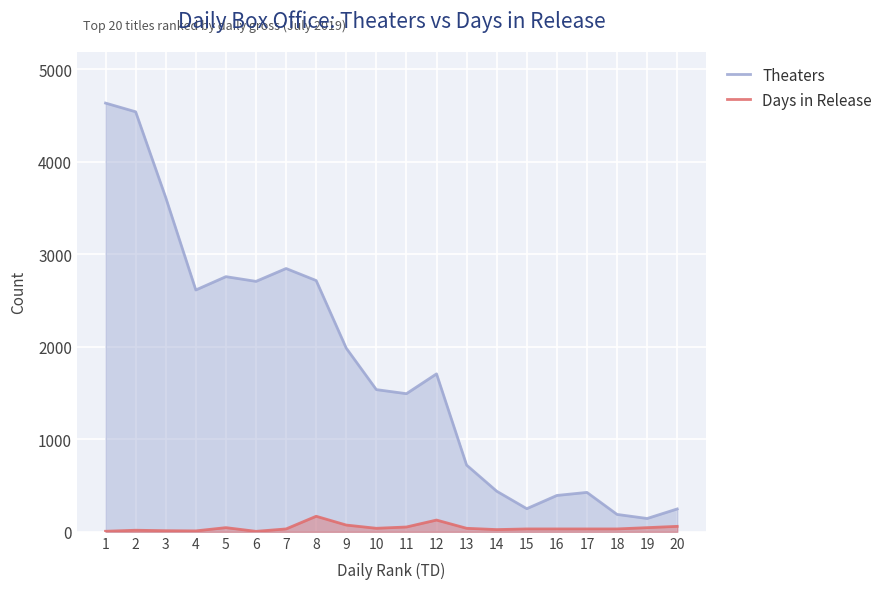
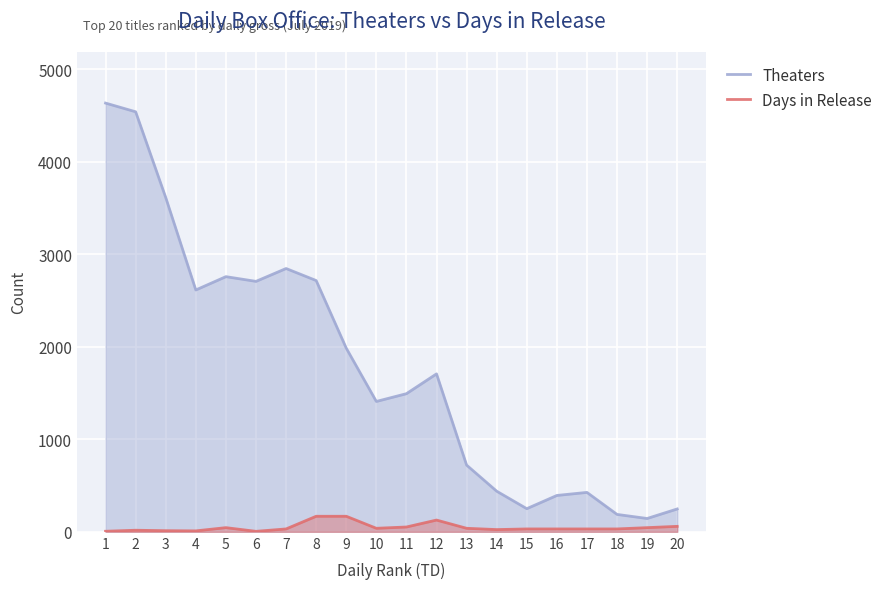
Days in Release, 9: 100 -> 200
Theaters, 10: 1500 -> 1400
